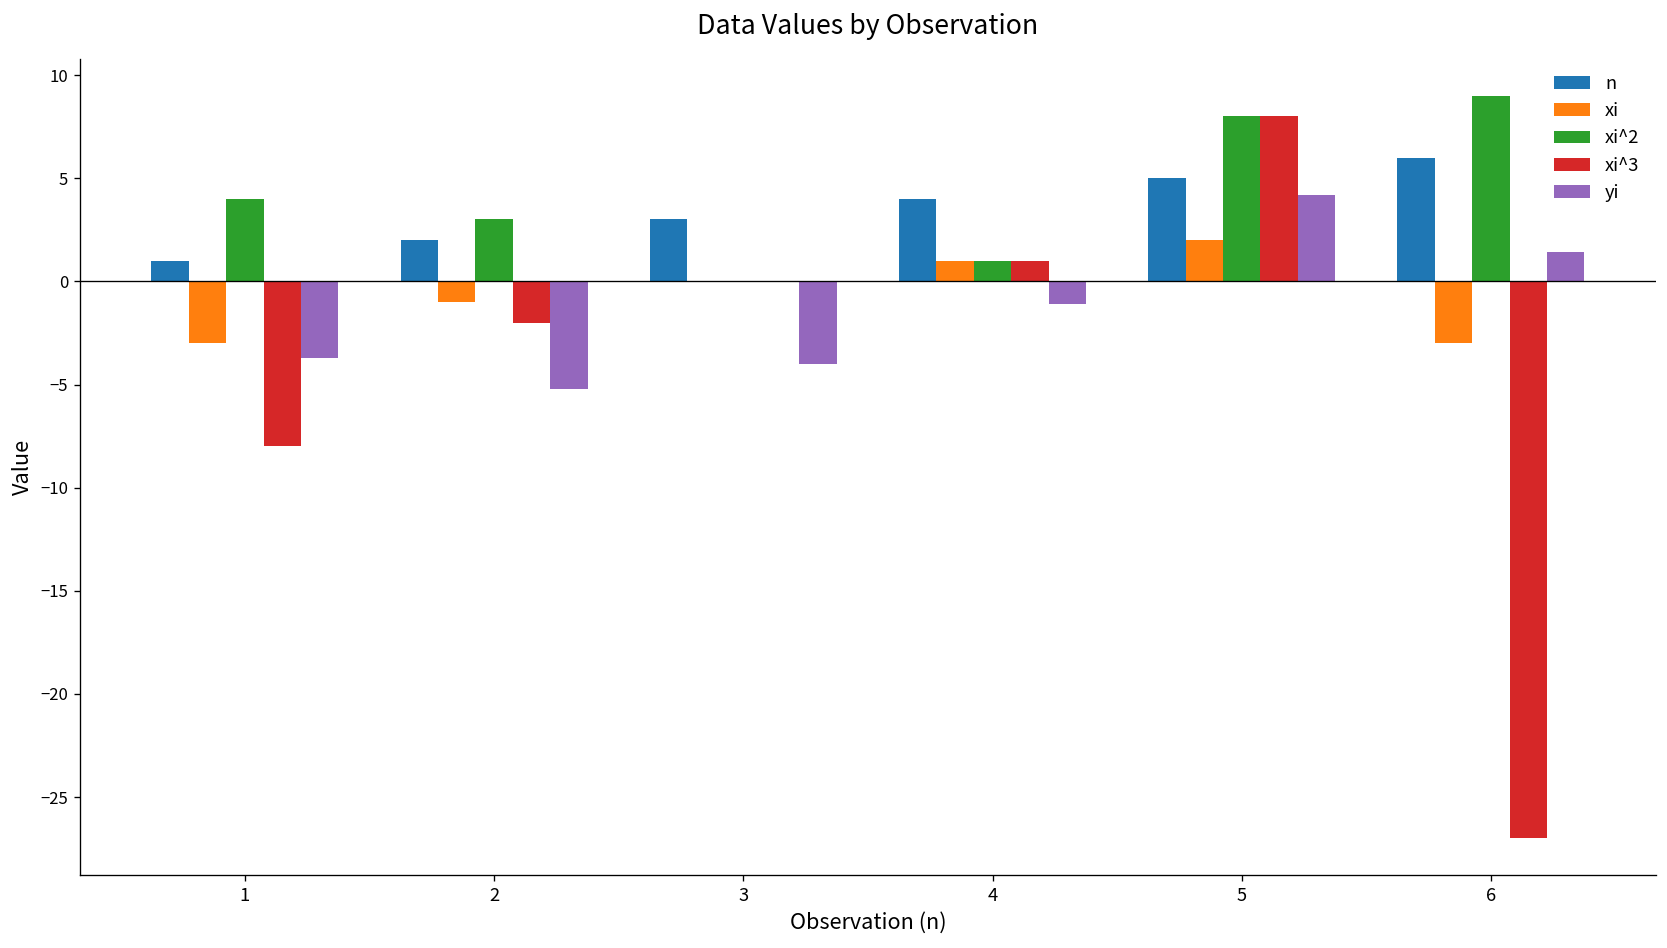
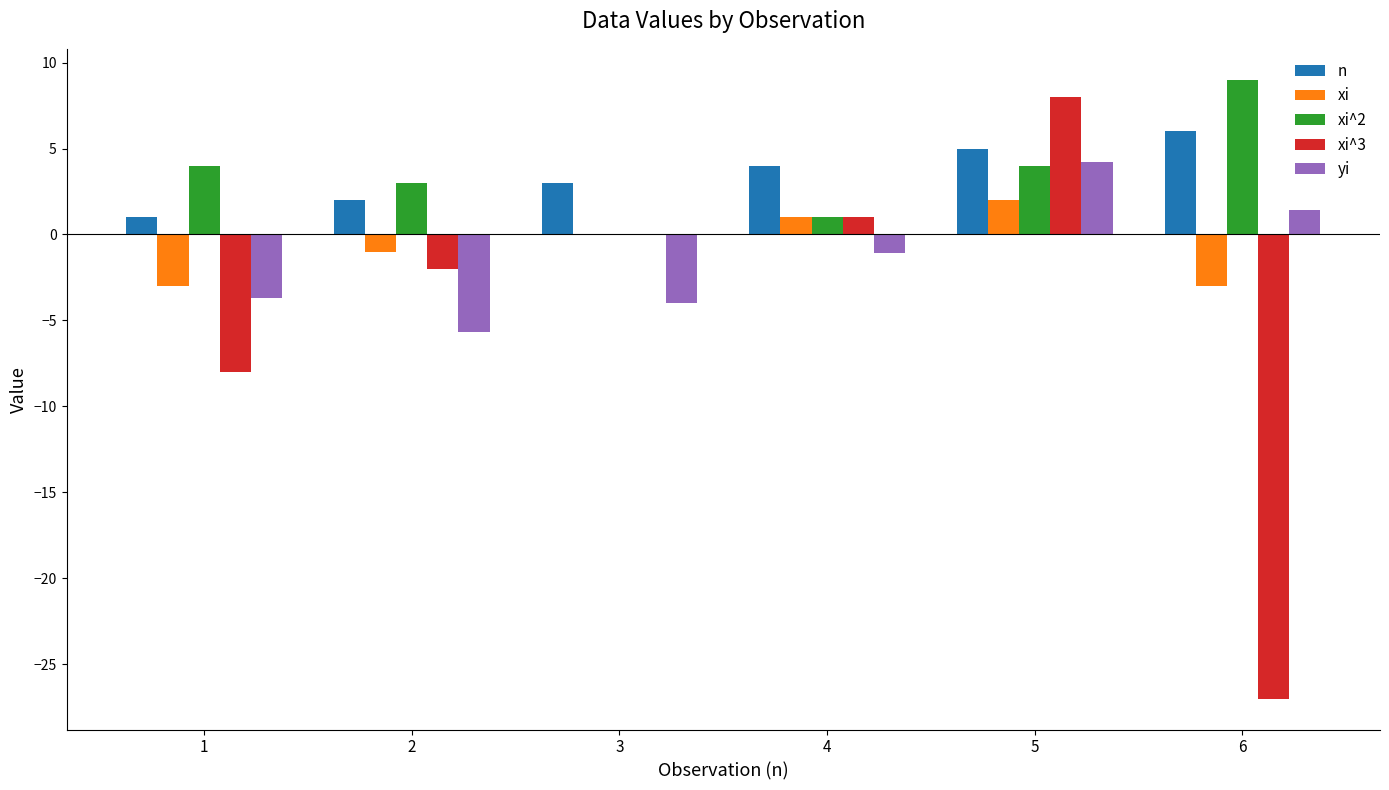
yi, 2: -5.2 -> -5.7
xi^2, 5: 8 -> 4
